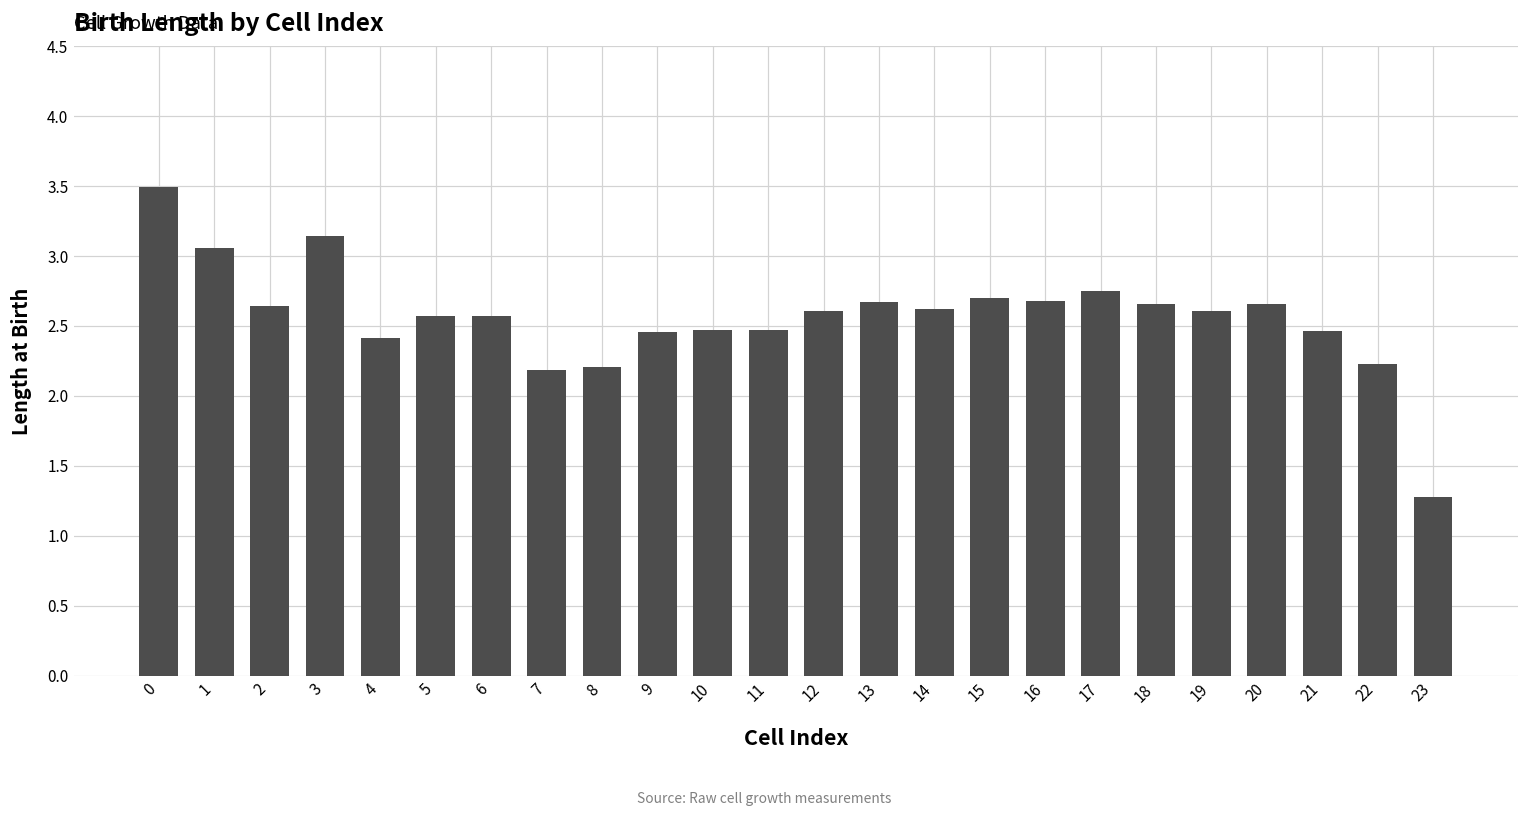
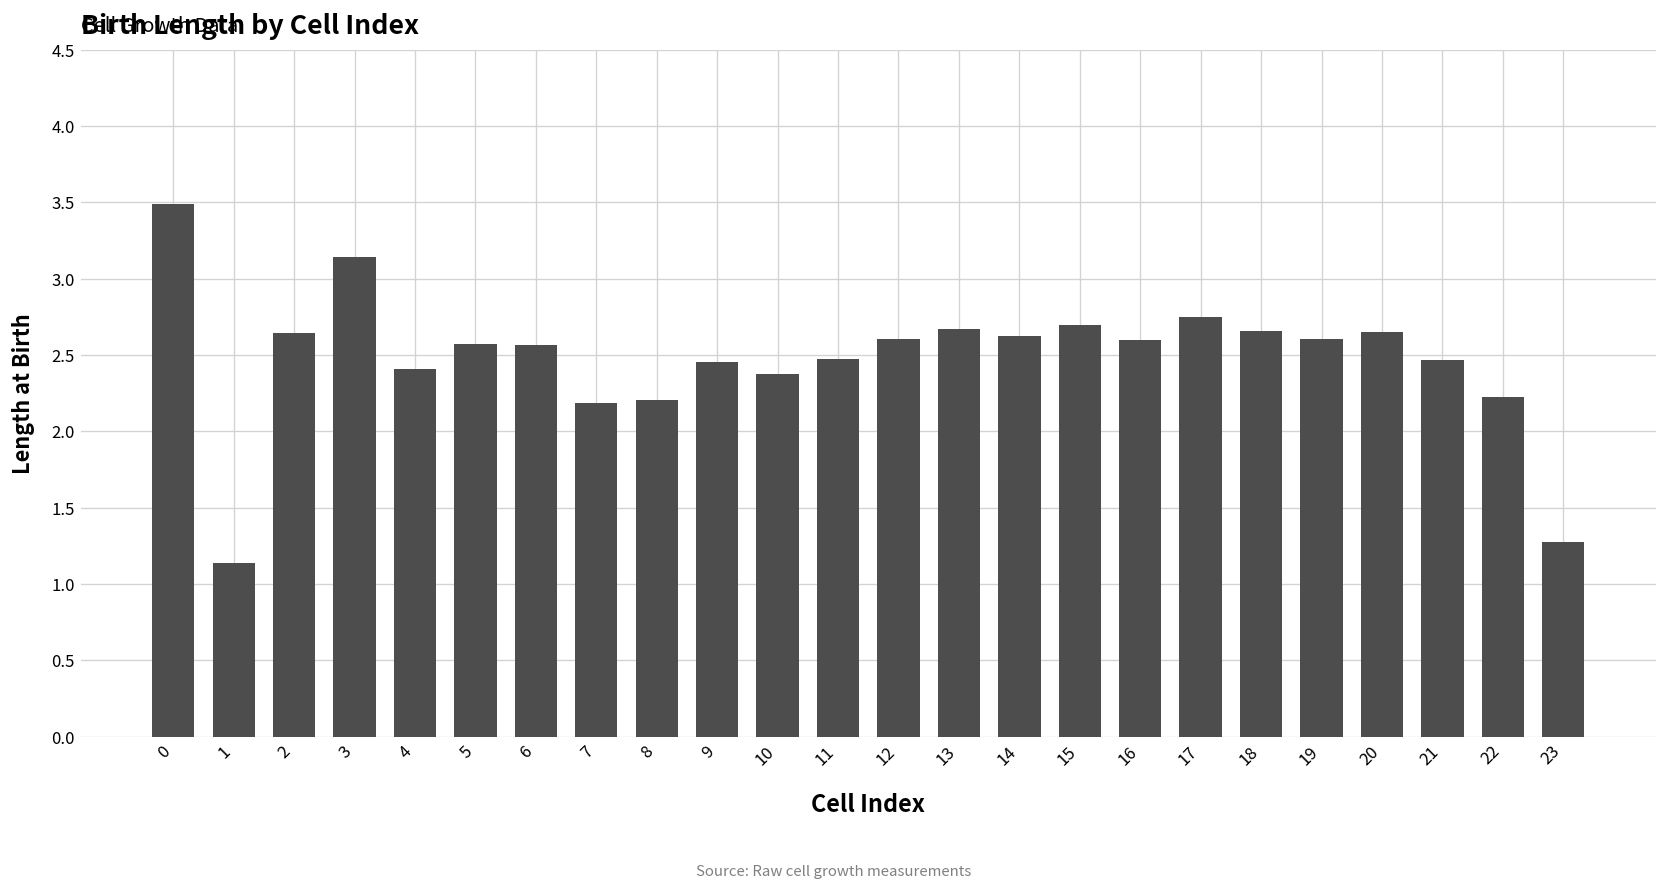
1: 3.06 -> 1.13
10: 2.47 -> 2.38
16: 2.68 -> 2.60
